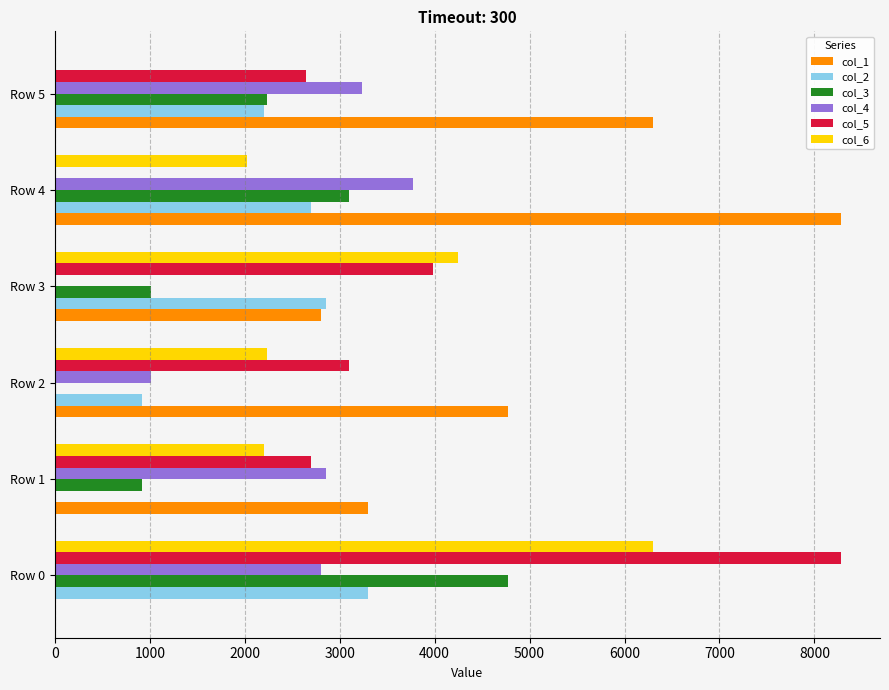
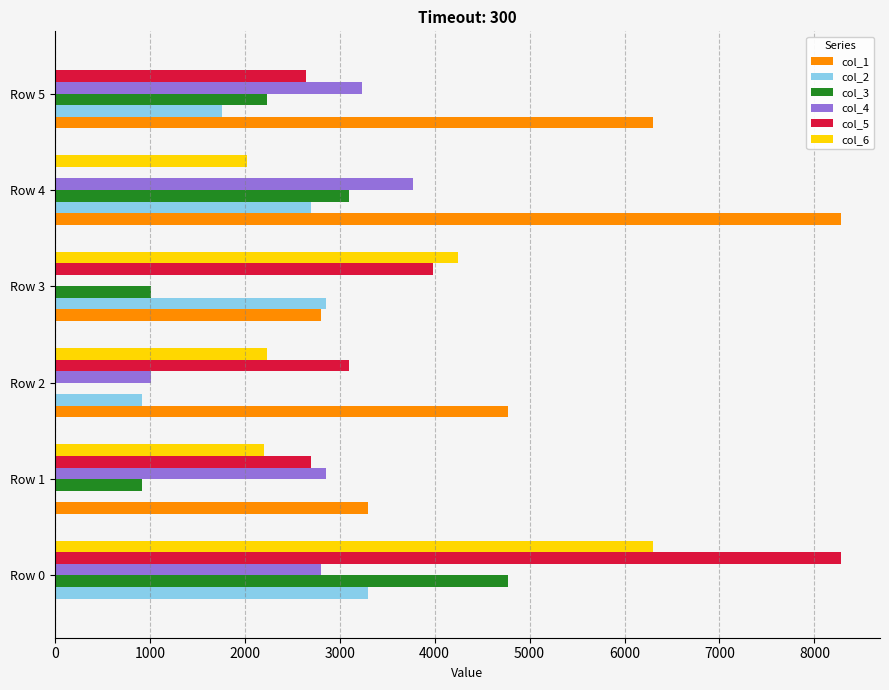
col_2, Row 5: 2200 -> 1800
